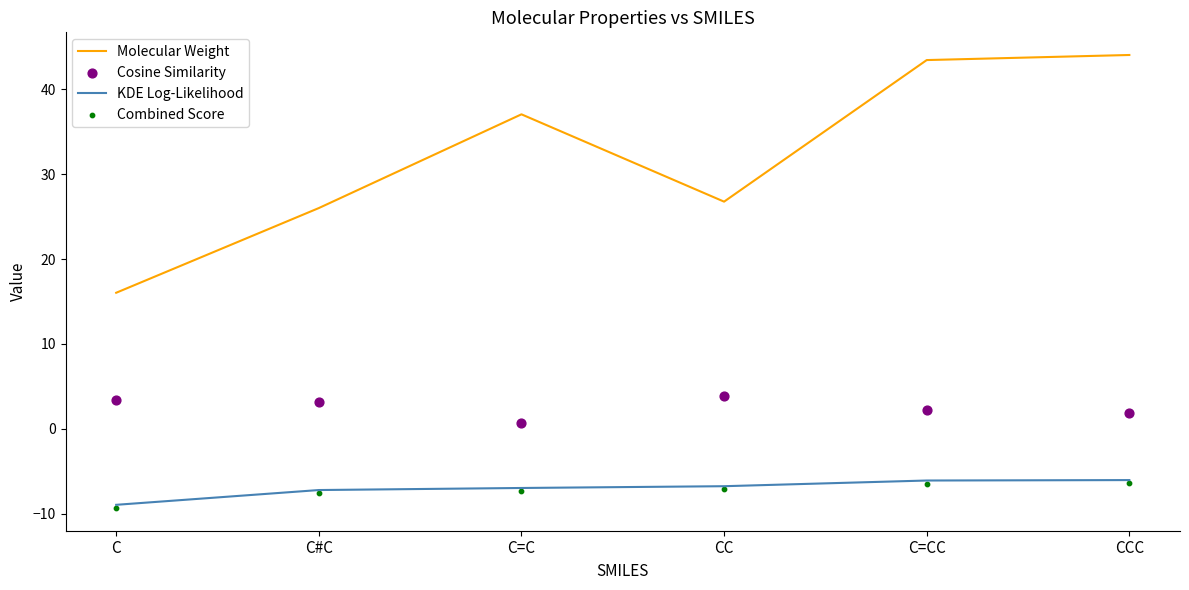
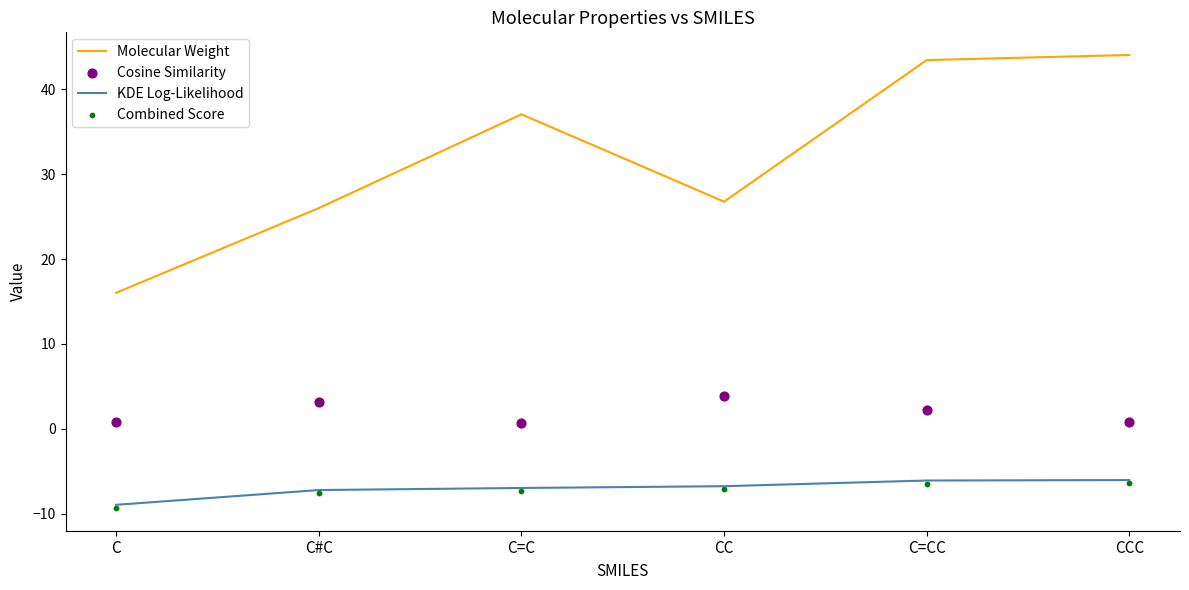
Cosine Similarity, C: 3 -> 1
Cosine Similarity, CCC: 2 -> 1
